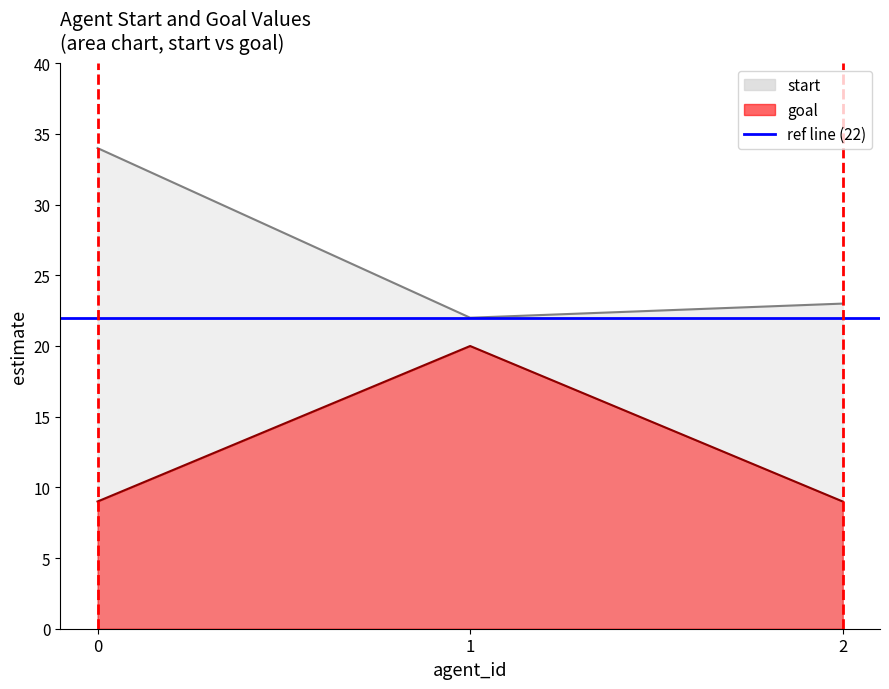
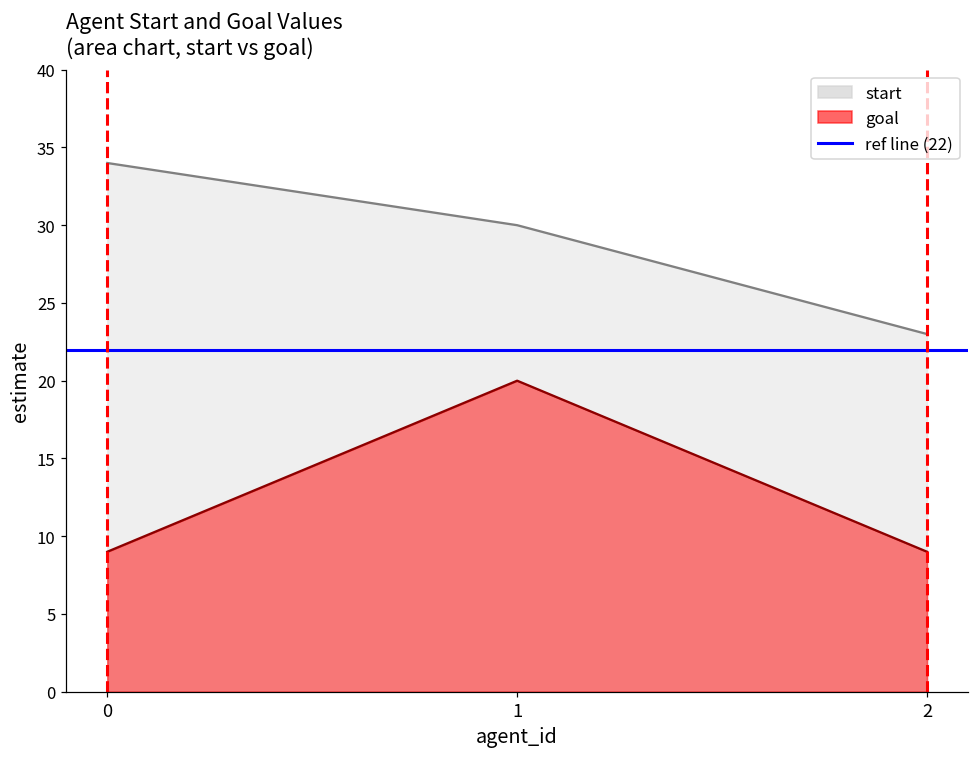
start, 1: 22 -> 30
